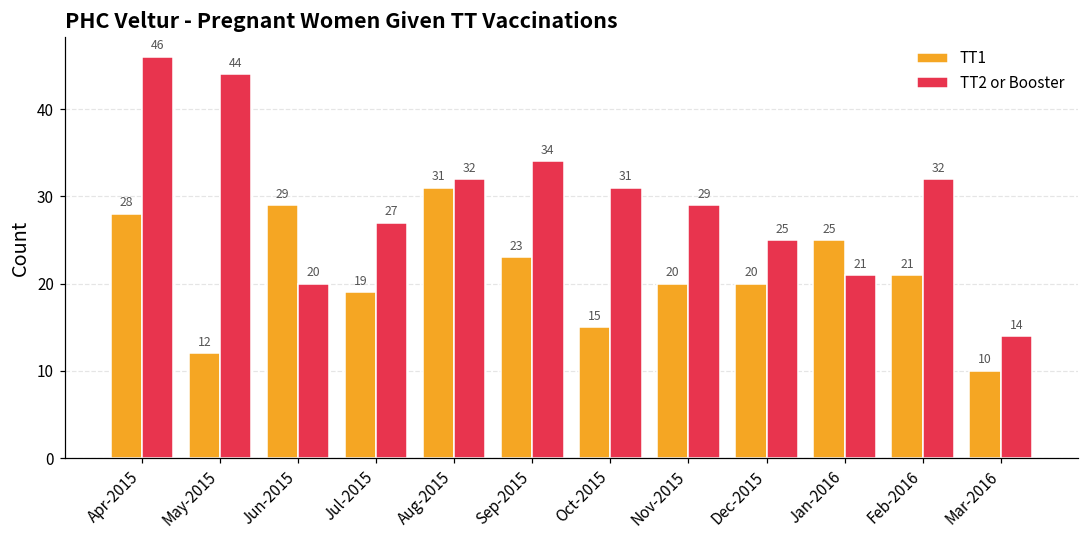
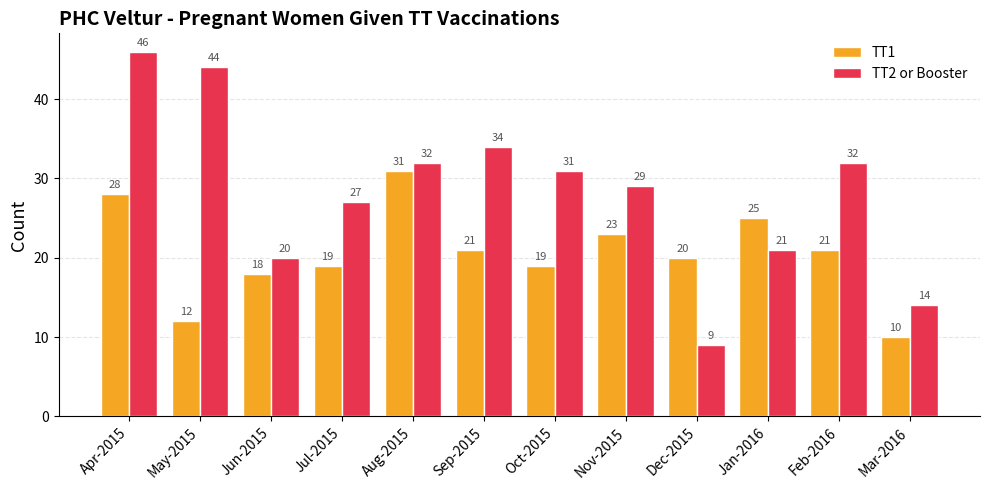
TT1, Jun-2015: 29 -> 18
TT1, Sep-2015: 23 -> 21
TT1, Oct-2015: 15 -> 19
TT1, Nov-2015: 20 -> 23
TT2 or Booster, Dec-2015: 25 -> 9
